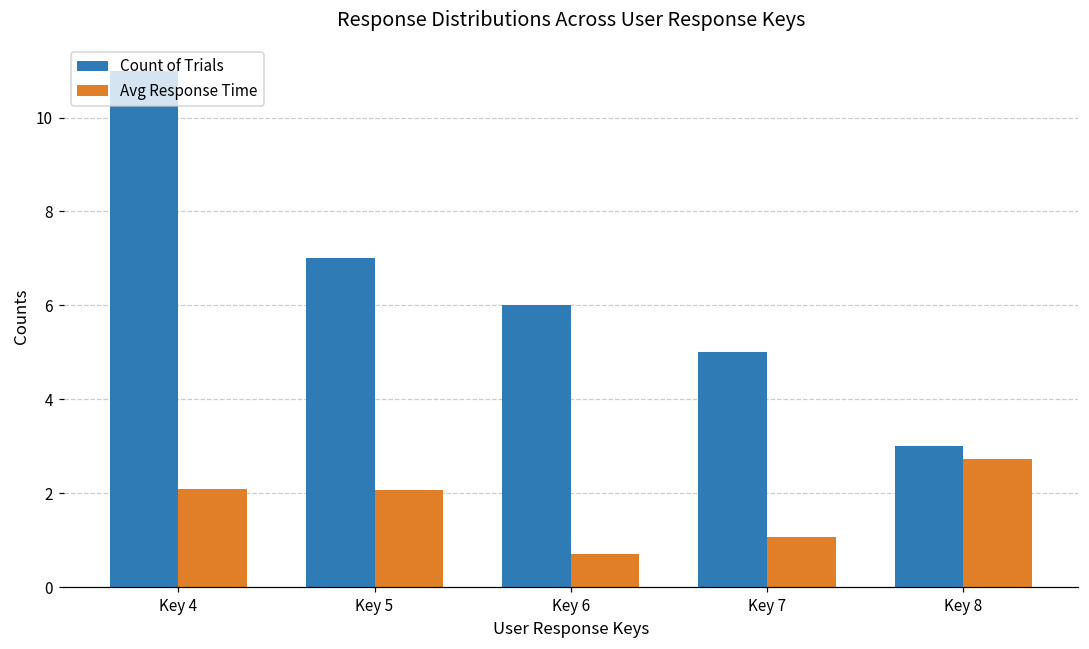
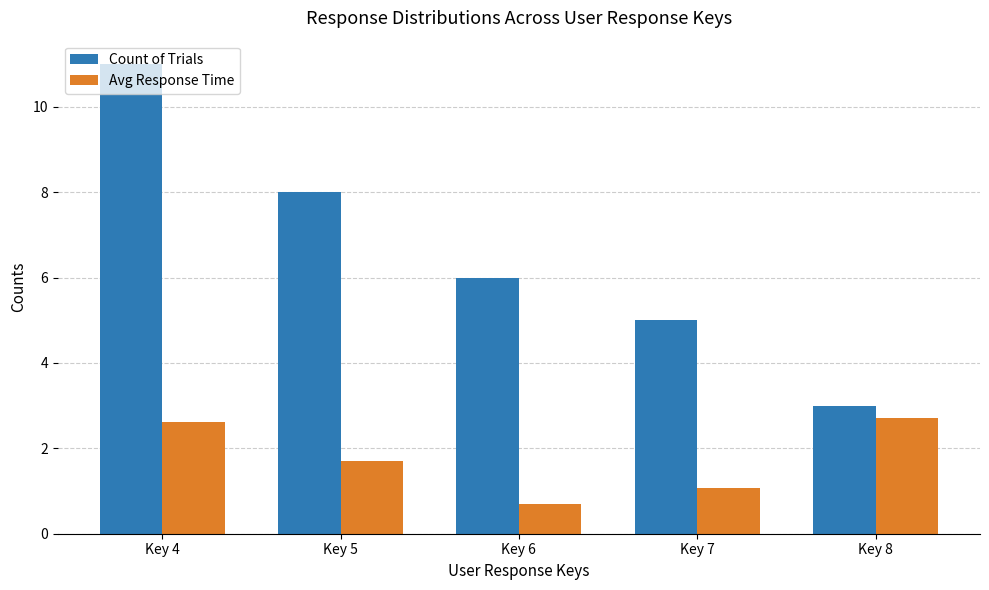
Avg Response Time, Key 4: 2.1 -> 2.6
Count of Trials, Key 5: 7 -> 8
Avg Response Time, Key 5: 2.1 -> 1.7
